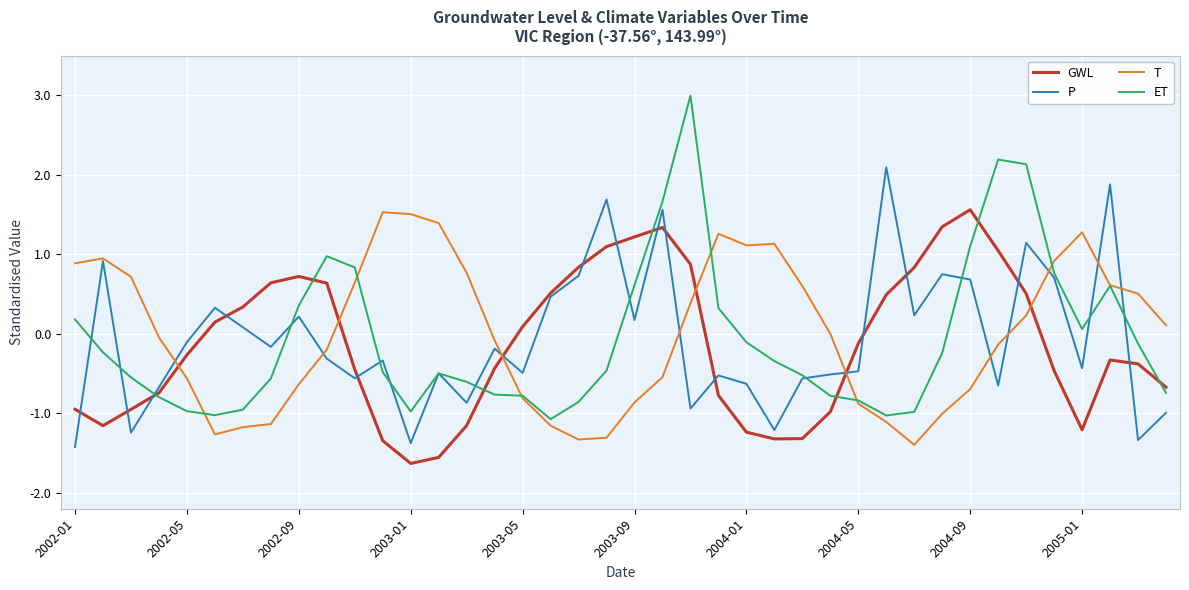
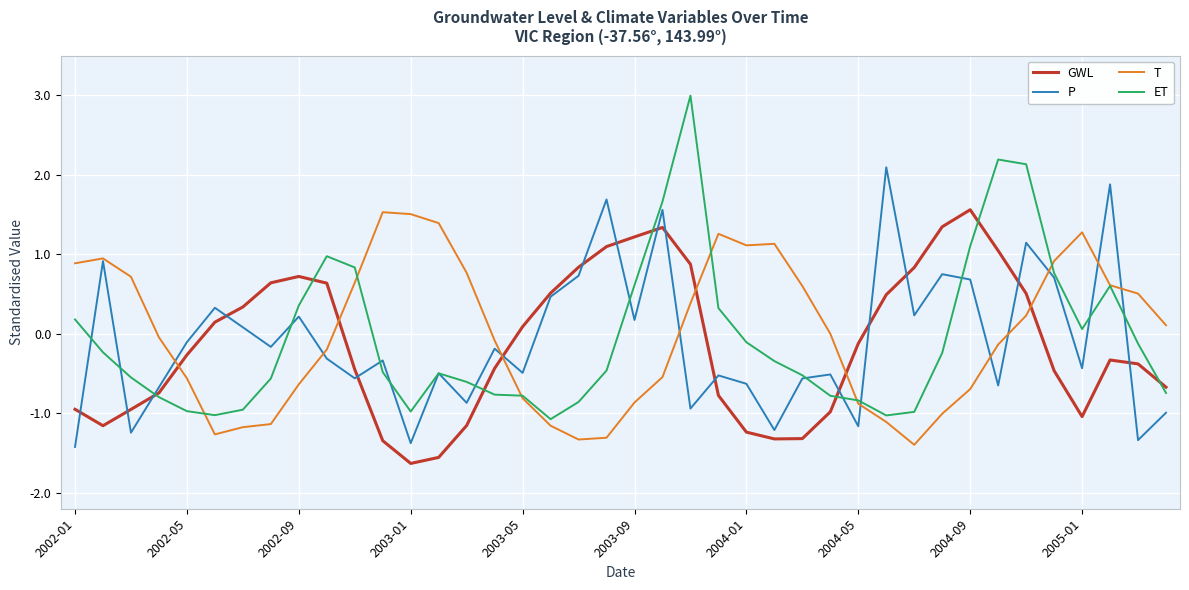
P, 2004-05: -0.5 -> -1.2
GWL, 2005-01: -1.2 -> -1.0
